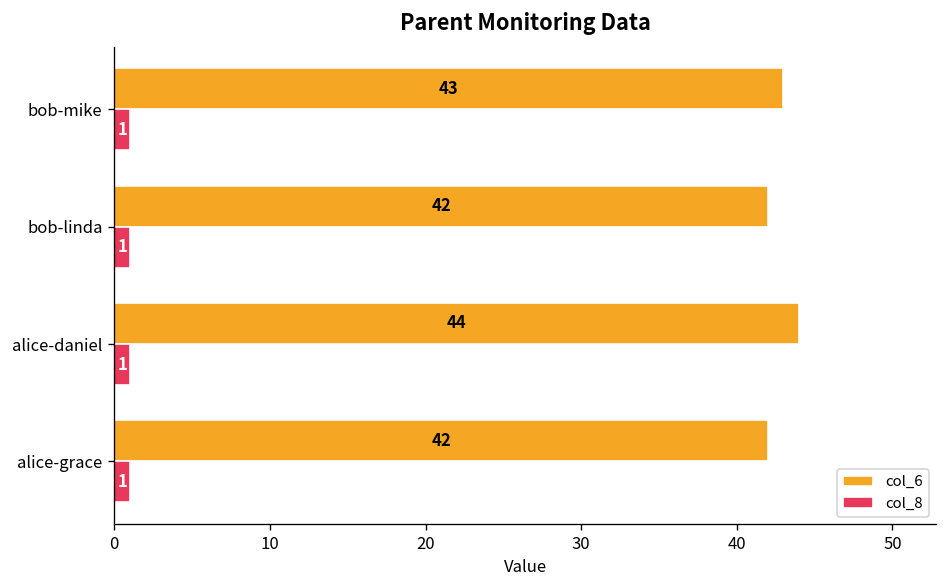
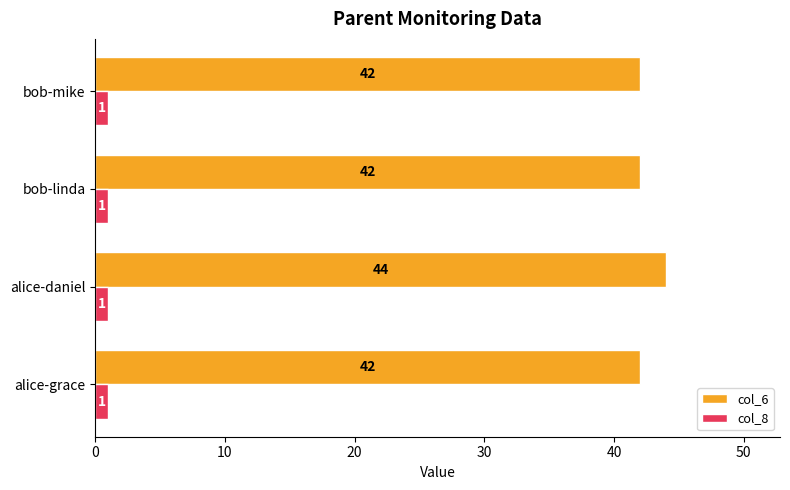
col_6, bob-mike: 43 -> 42
